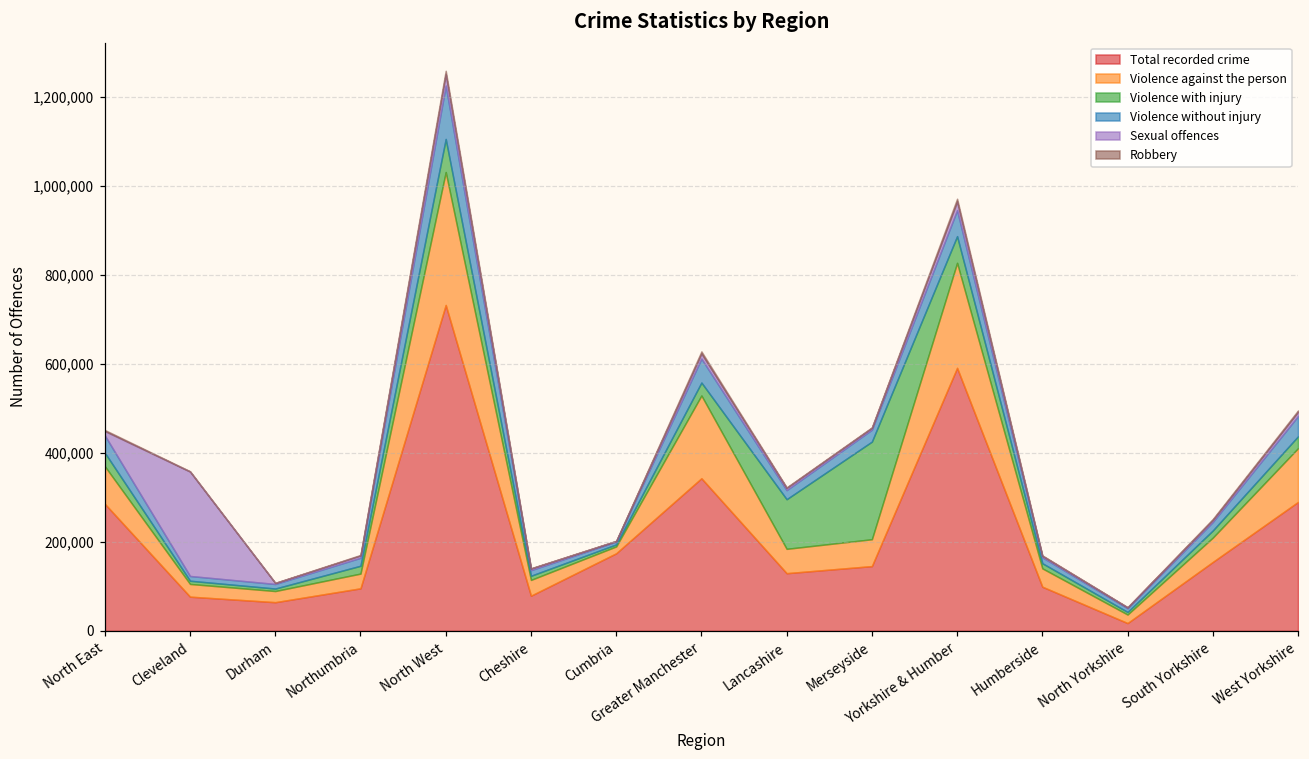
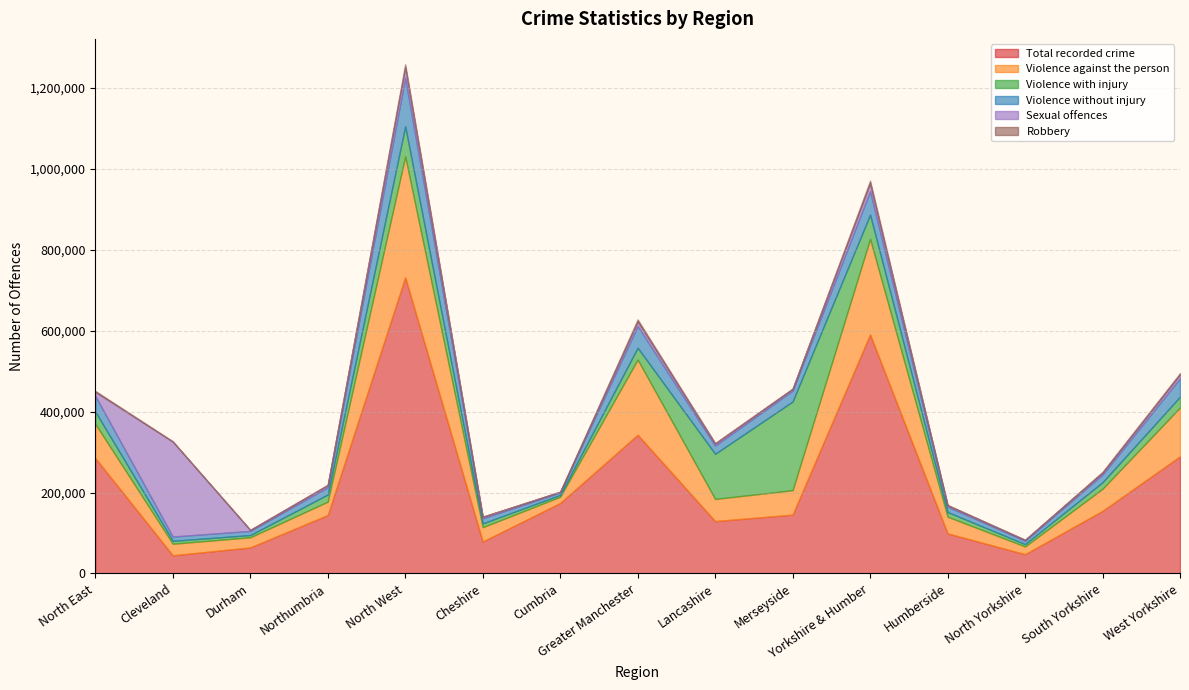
Total recorded crime, Cleveland: 80,000 -> 40,000
Total recorded crime, Northumbria: 100,000 -> 140,000
Total recorded crime, North Yorkshire: 20,000 -> 50,000
